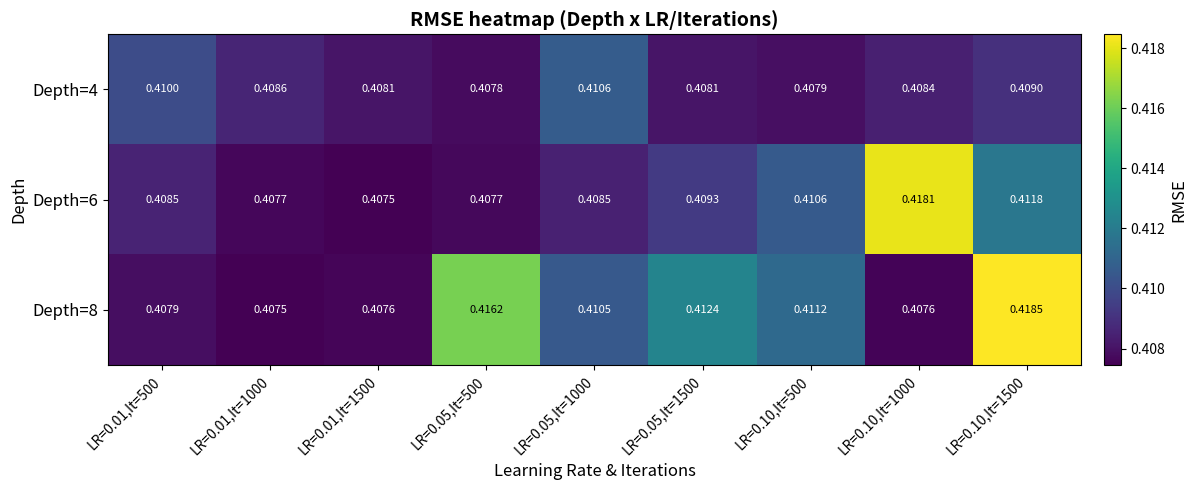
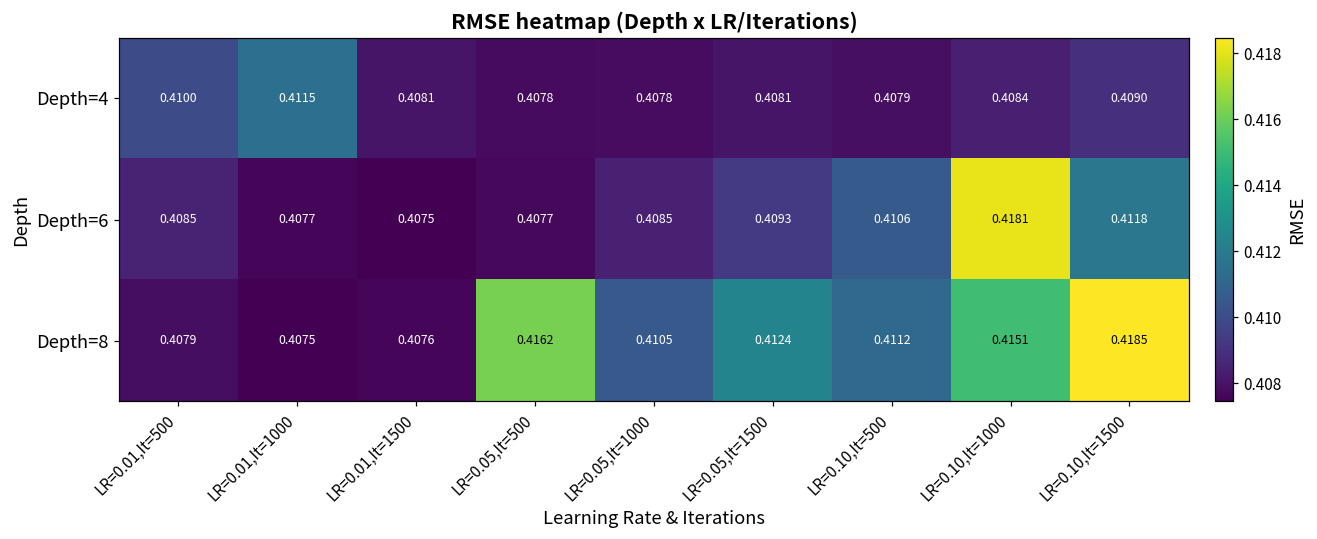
Depth=4, LR=0.01,It=1000: 0.4086 -> 0.4115
Depth=4, LR=0.05,It=1000: 0.4106 -> 0.4078
Depth=8, LR=0.10,It=1000: 0.4076 -> 0.4151
